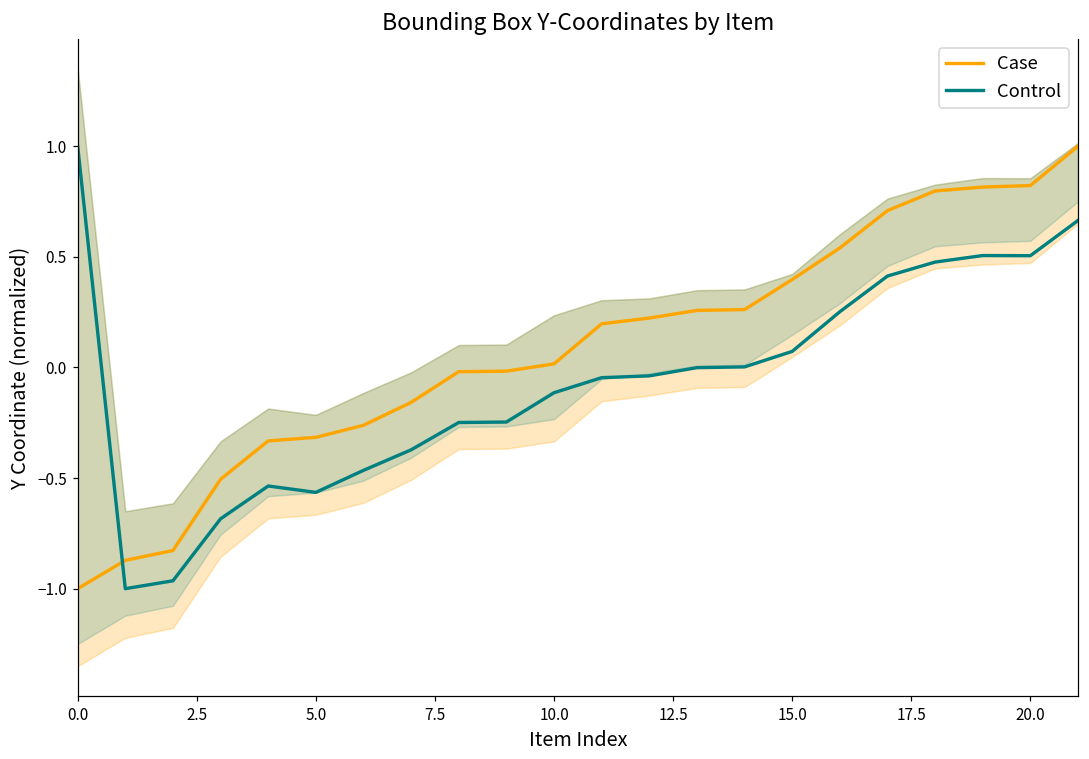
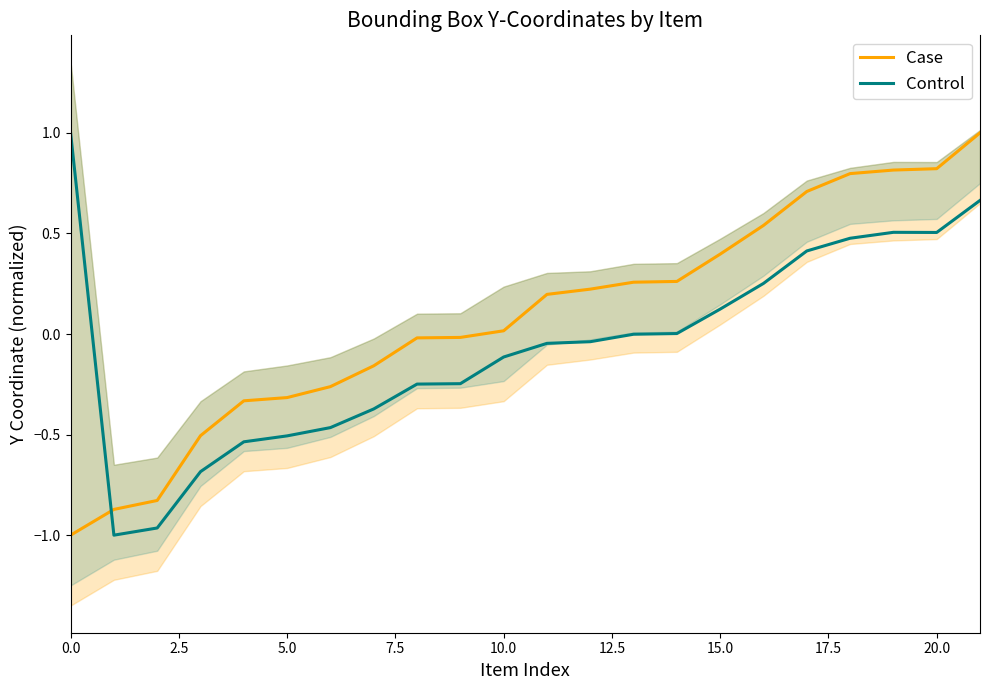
Control, 5.0: -0.56 -> -0.51
Control, 15.0: 0.07 -> 0.12
